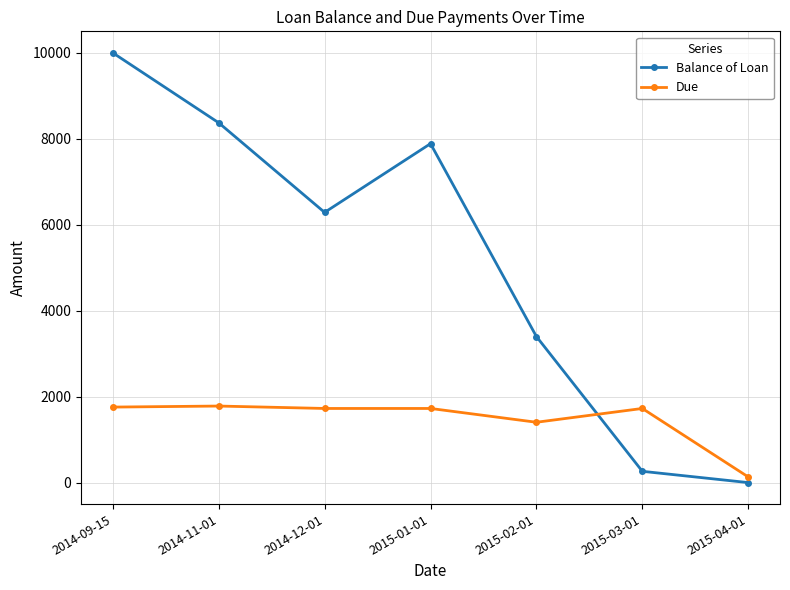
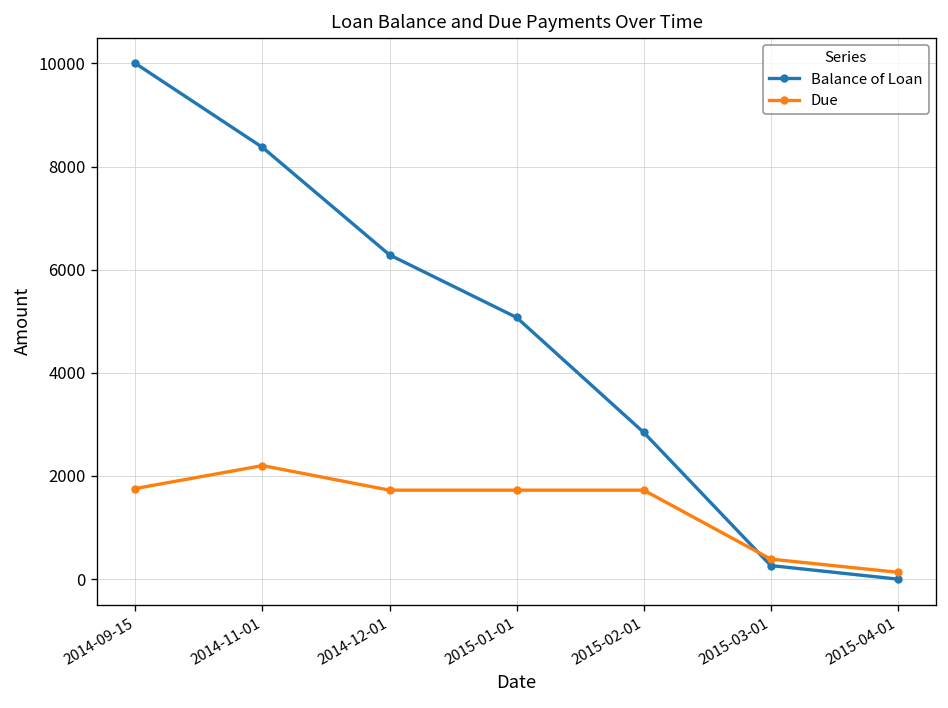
Due, 2014-11-01: 1800 -> 2200
Balance of Loan, 2015-01-01: 7900 -> 5100
Balance of Loan, 2015-02-01: 3400 -> 2800
Due, 2015-02-01: 1400 -> 1700
Due, 2015-03-01: 1700 -> 400
